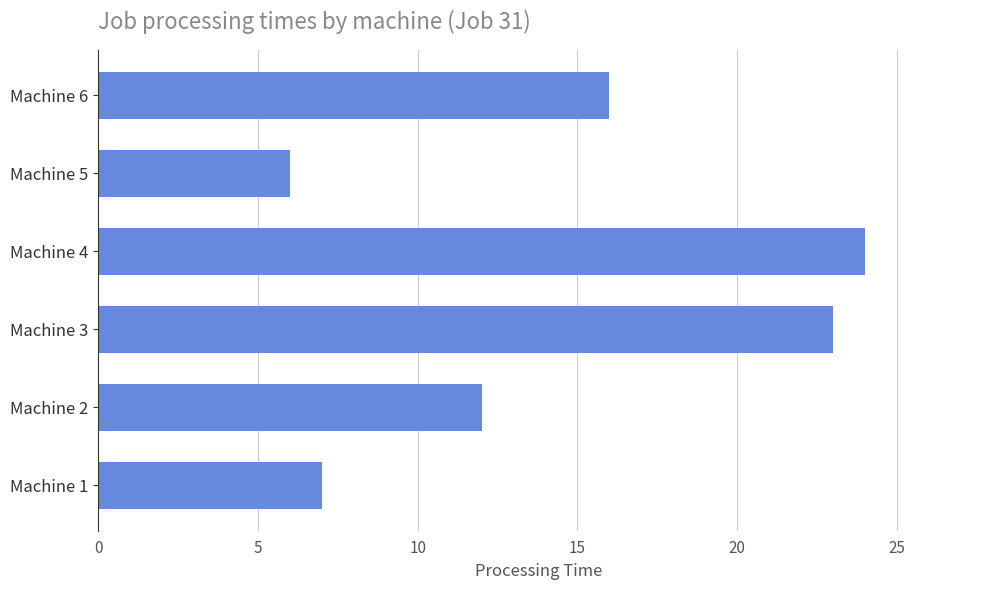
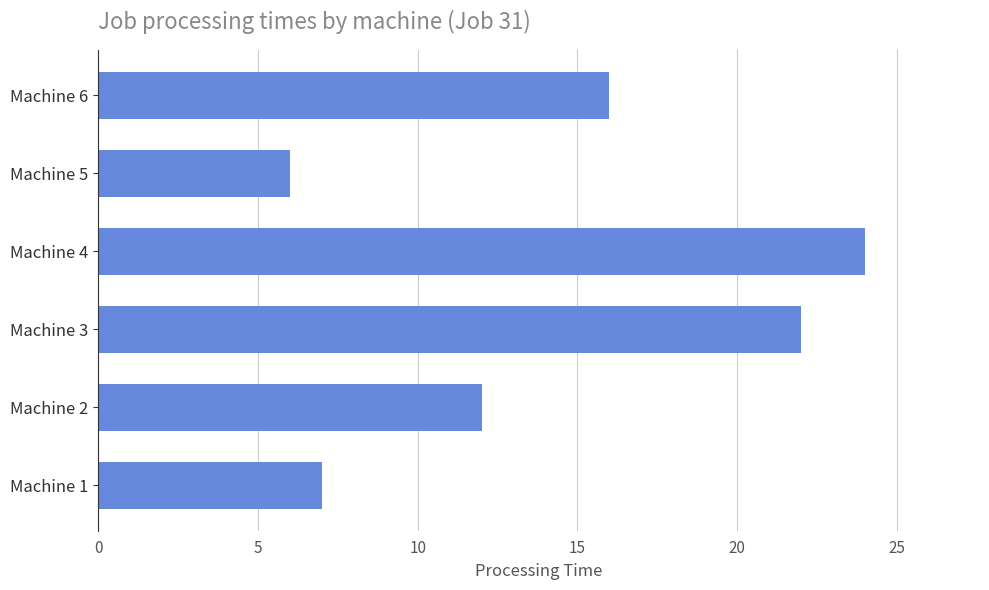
Machine 3: 23 -> 22
